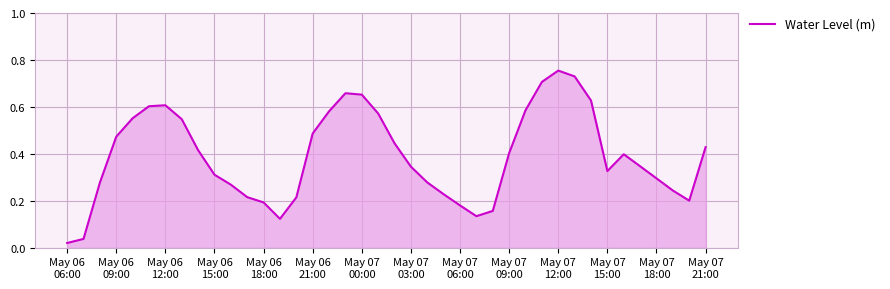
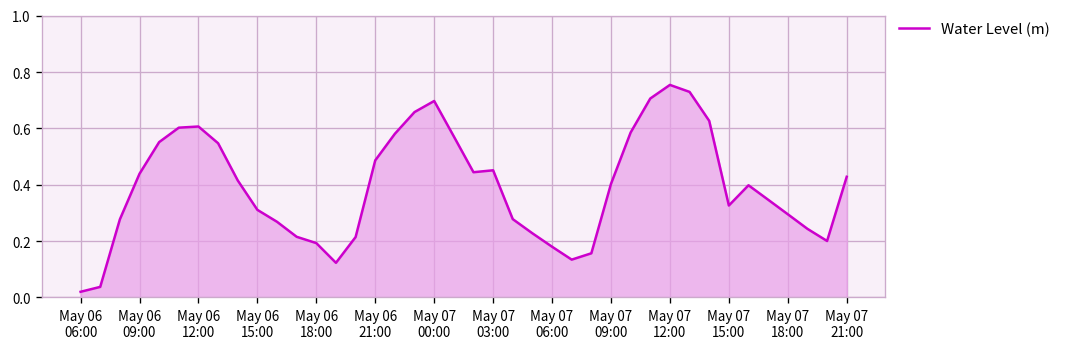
May 06 09:00: 0.47 -> 0.44
May 07 00:00: 0.65 -> 0.70
May 07 03:00: 0.35 -> 0.45
